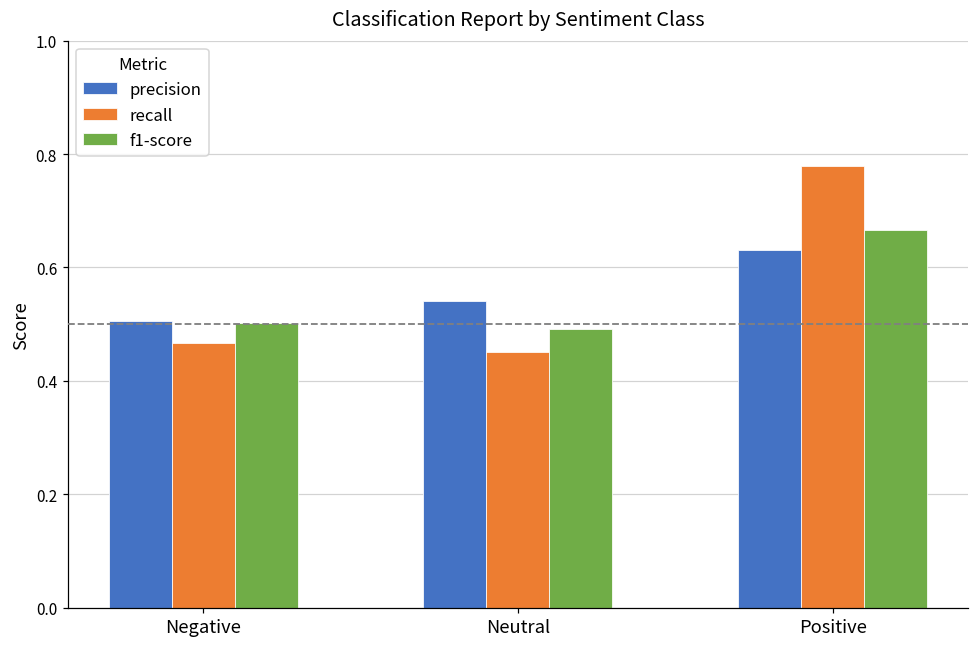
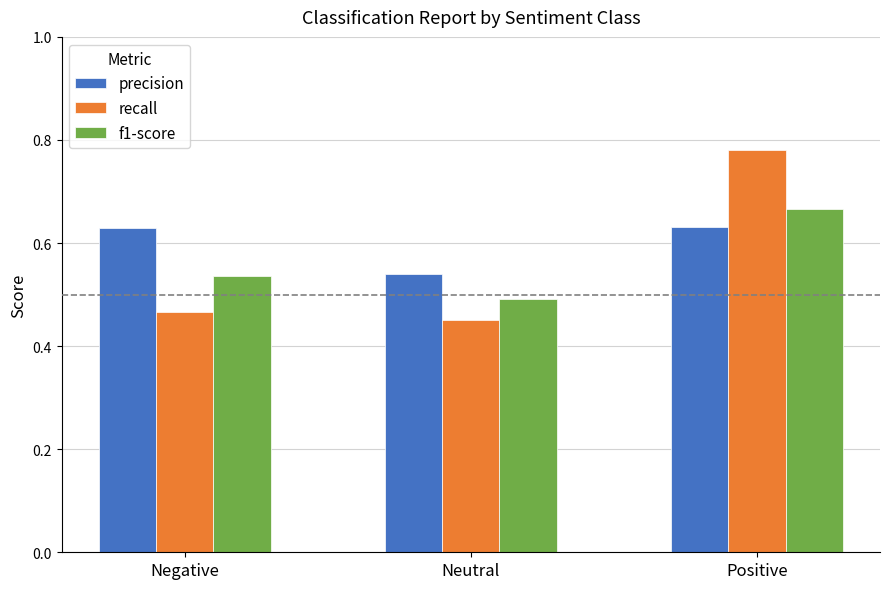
precision, Negative: 0.51 -> 0.63
f1-score, Negative: 0.50 -> 0.54
